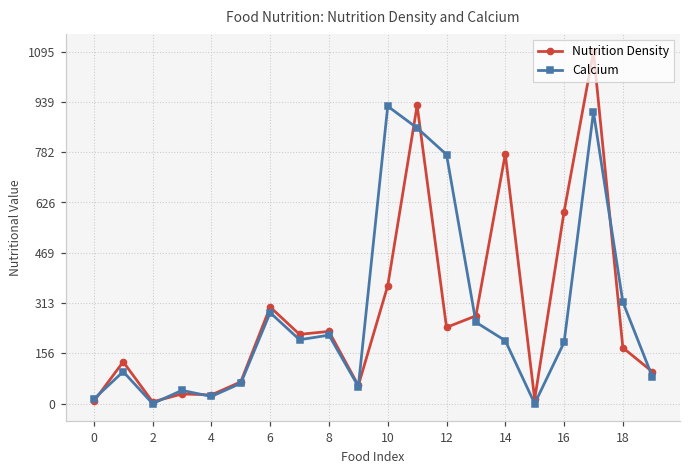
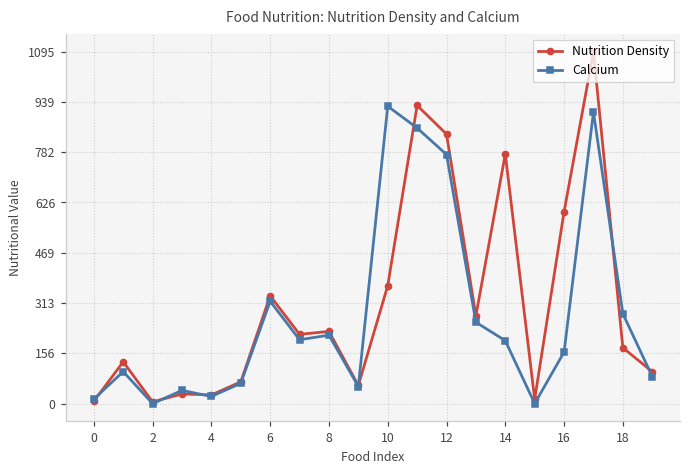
Nutrition Density, 6: 300 -> 340
Calcium, 6: 280 -> 320
Nutrition Density, 12: 240 -> 840
Calcium, 16: 190 -> 160
Calcium, 18: 320 -> 280
